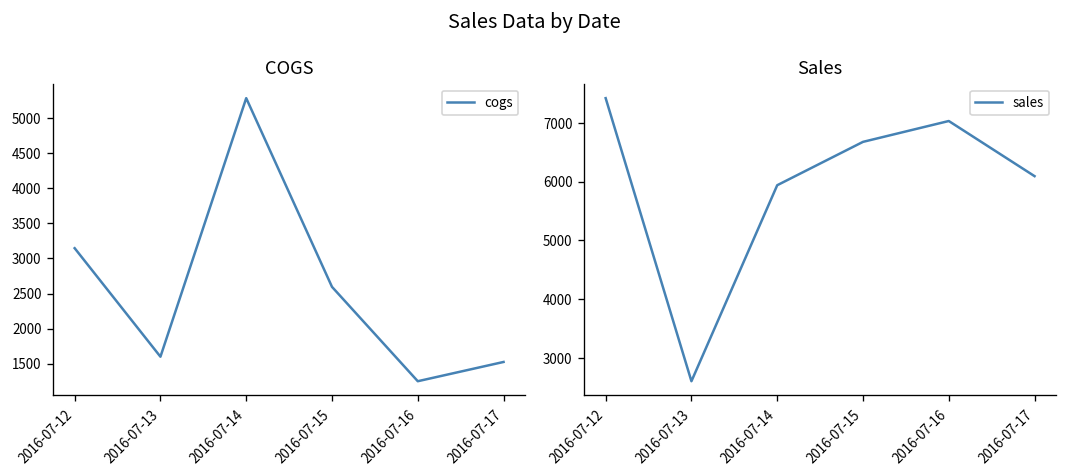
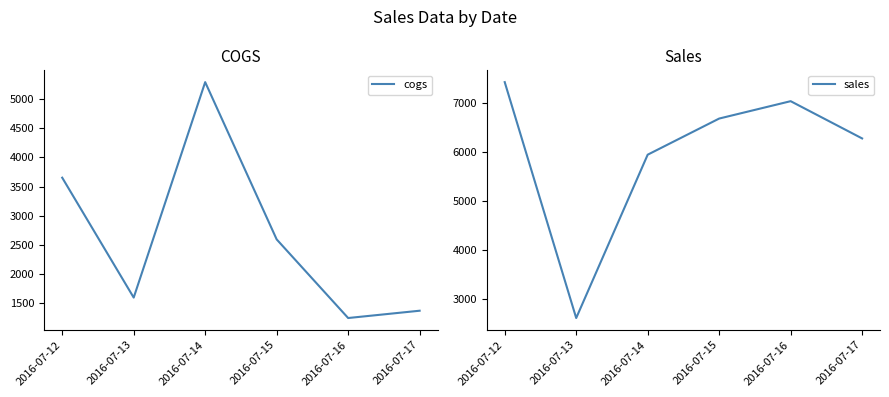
COGS, 2016-07-12: 3100 -> 3700
COGS, 2016-07-17: 1500 -> 1400
Sales, 2016-07-17: 6100 -> 6300
